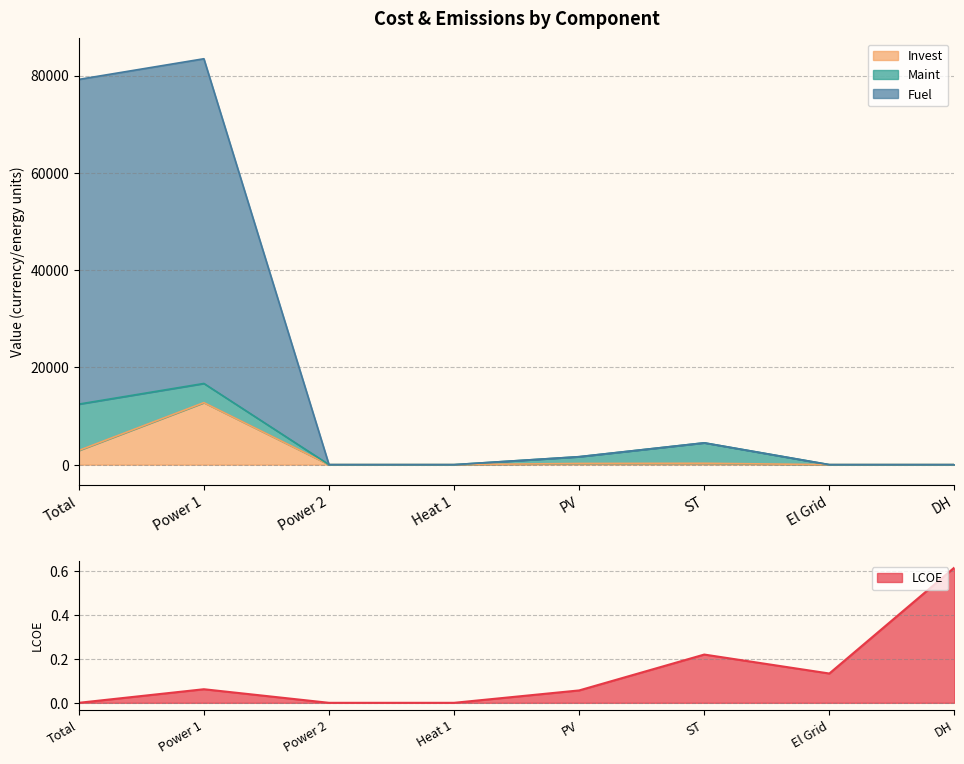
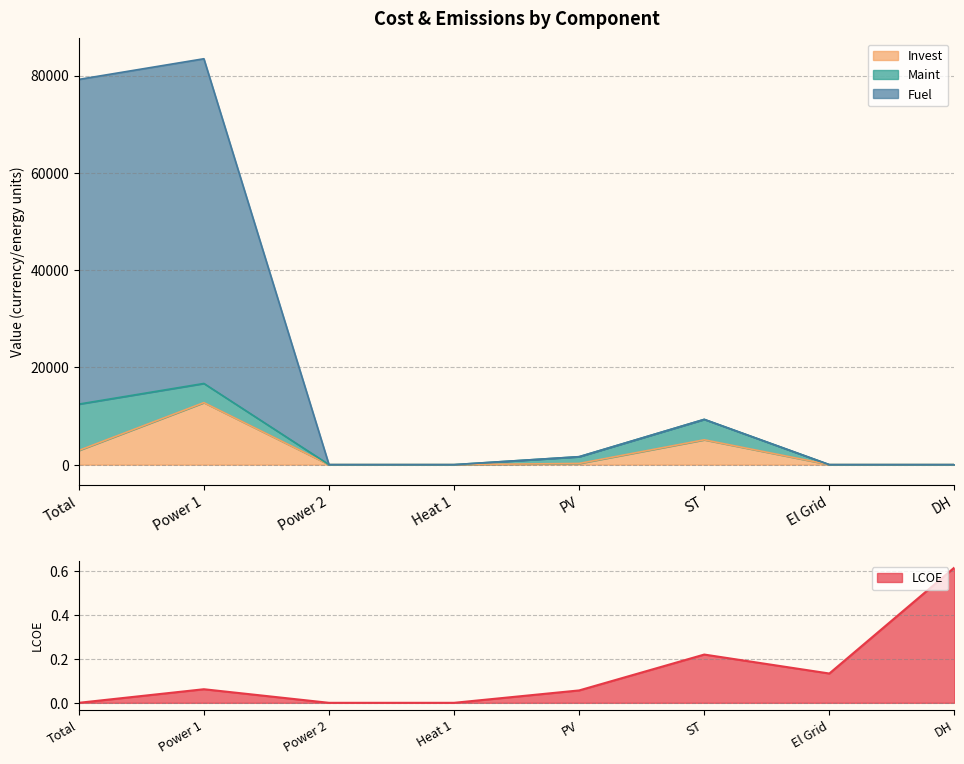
Cost & Emissions by Component, Invest, ST: 0 -> 5000
